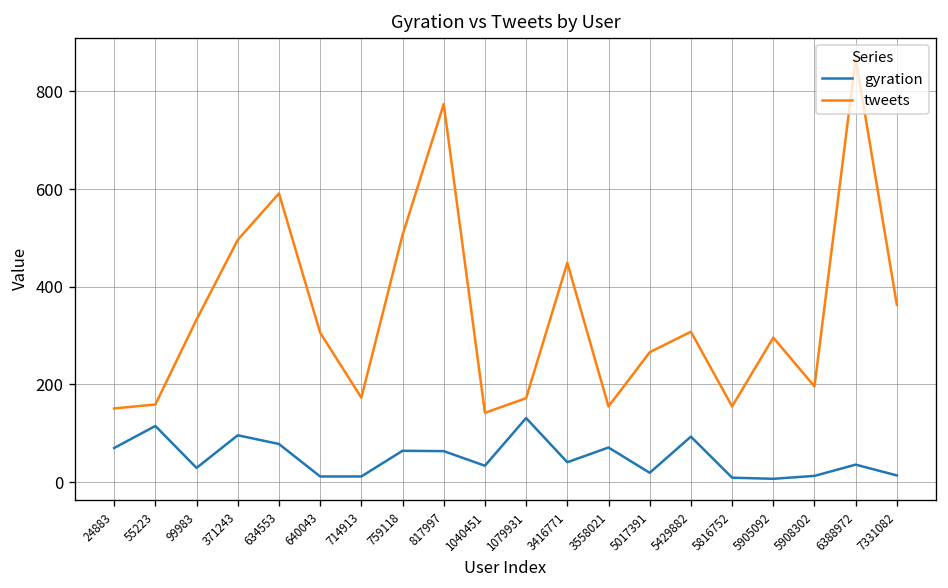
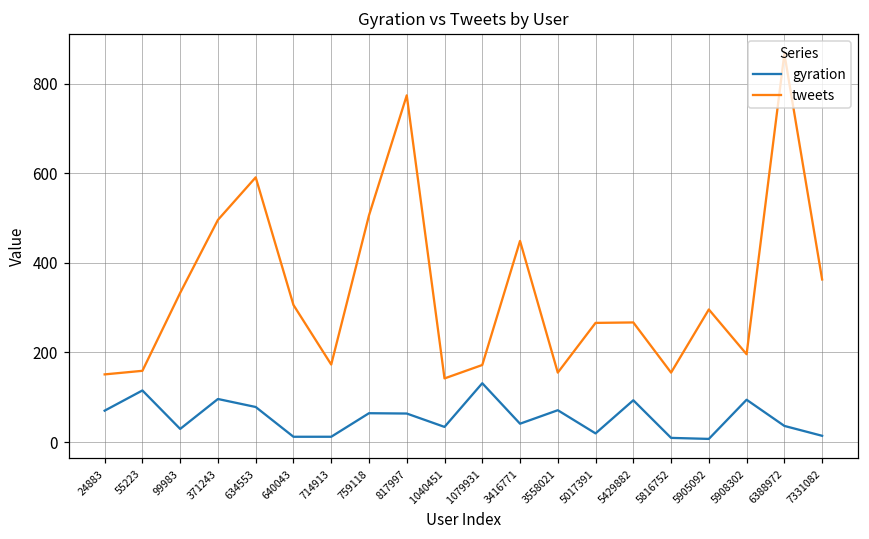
tweets, 5429882: 310 -> 270
gyration, 5908302: 10 -> 90
